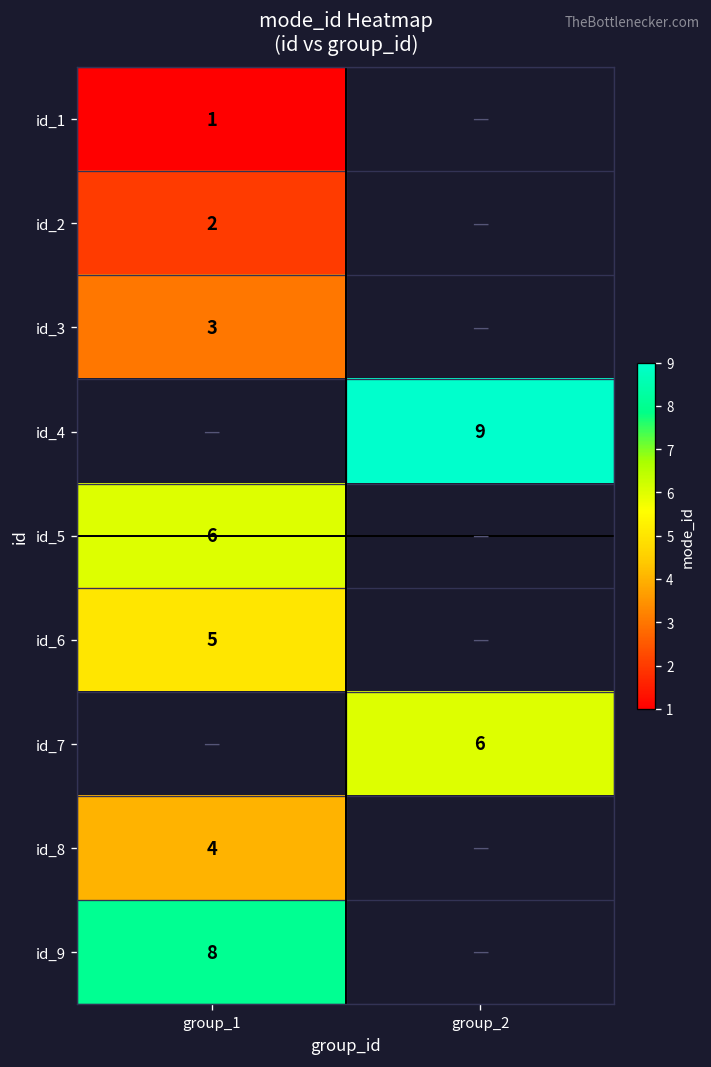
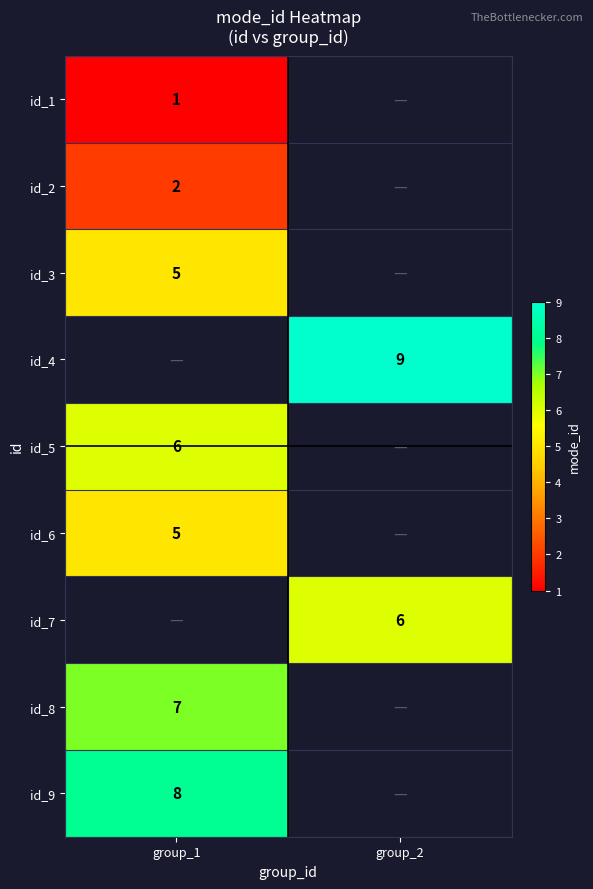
id_3, group_1: 3 -> 5
id_8, group_1: 4 -> 7
